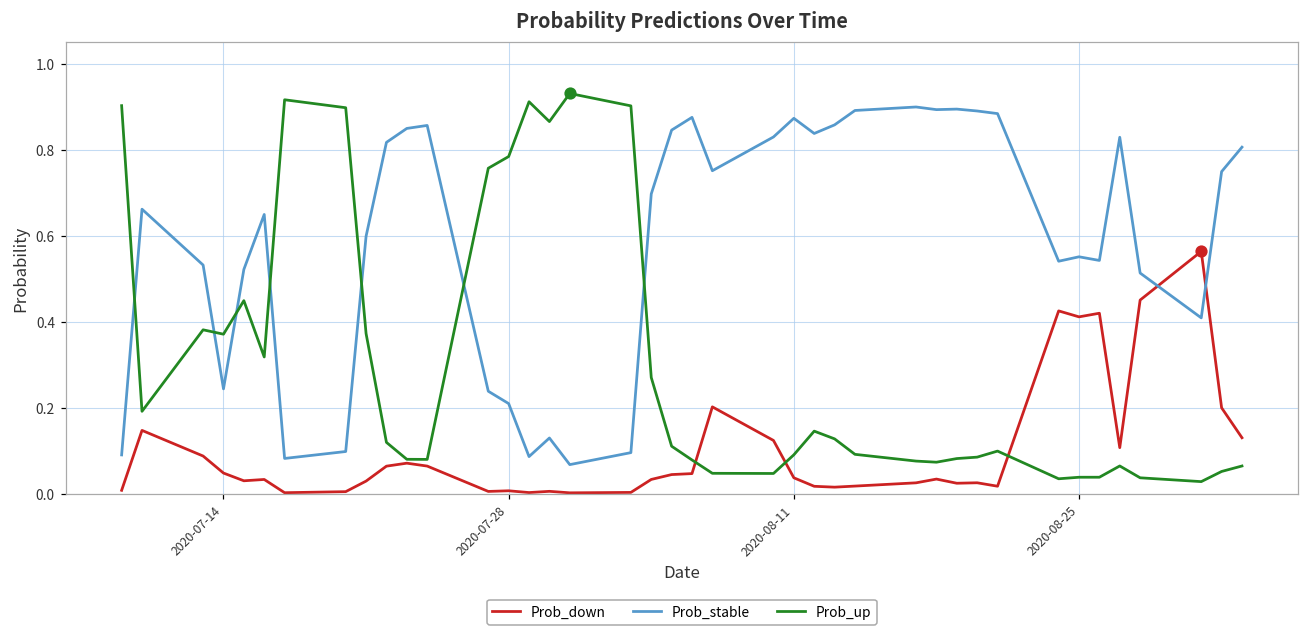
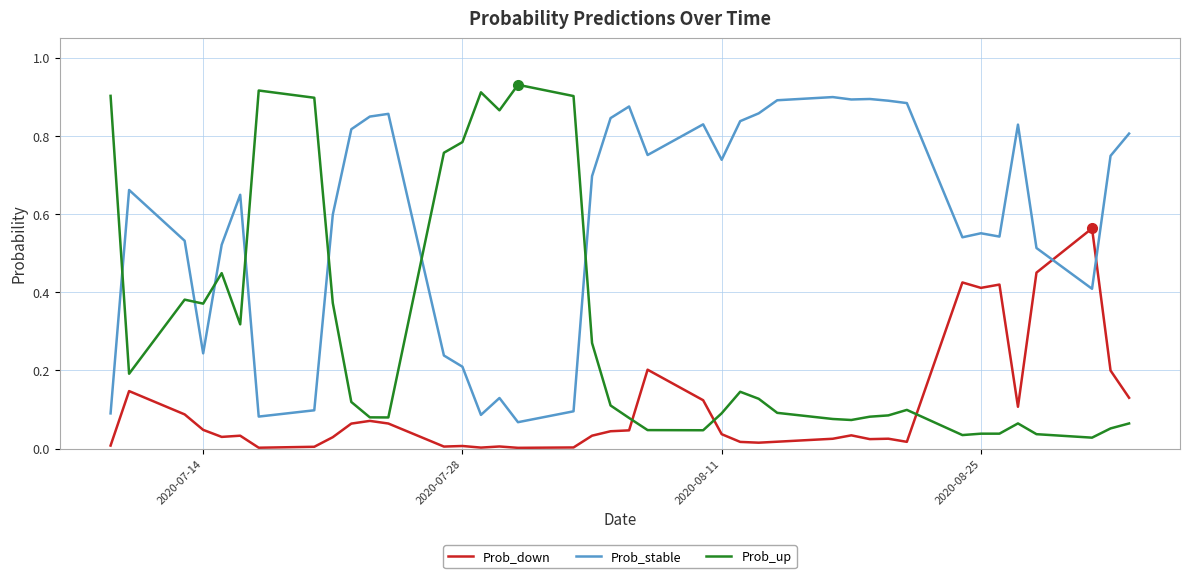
Prob_stable, 2020-08-11: 0.87 -> 0.74
